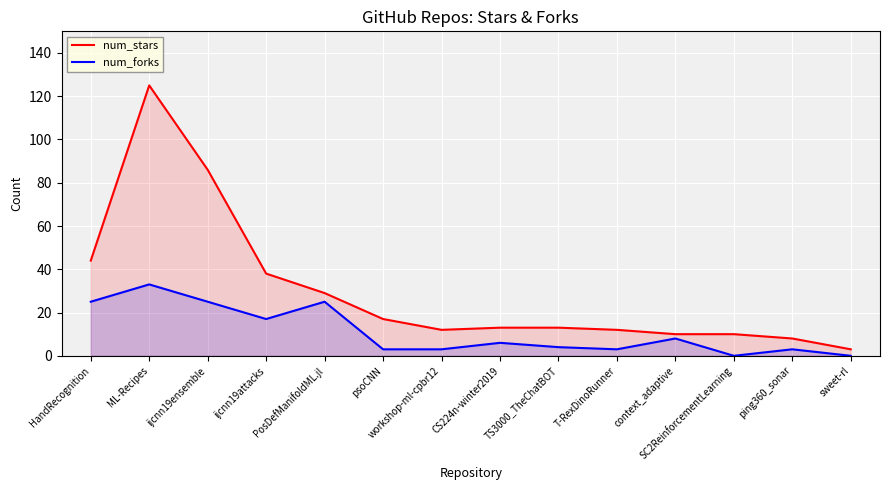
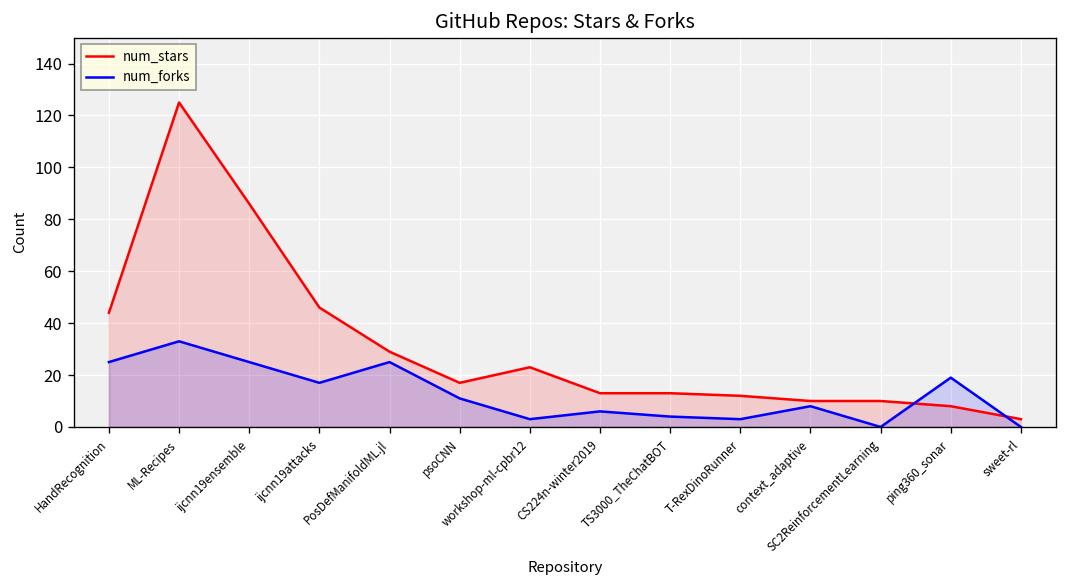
num_stars, ijcnn19attacks: 38 -> 46
num_forks, psoCNN: 3 -> 11
num_stars, workshop-ml-cpbr12: 12 -> 23
num_forks, ping360_sonar: 3 -> 19
